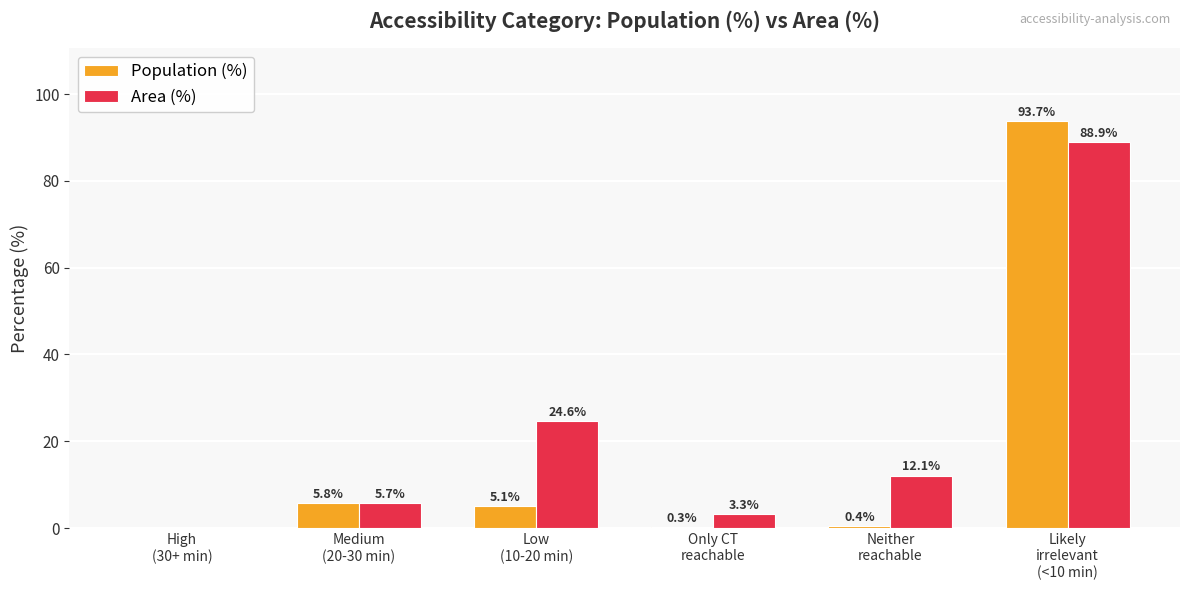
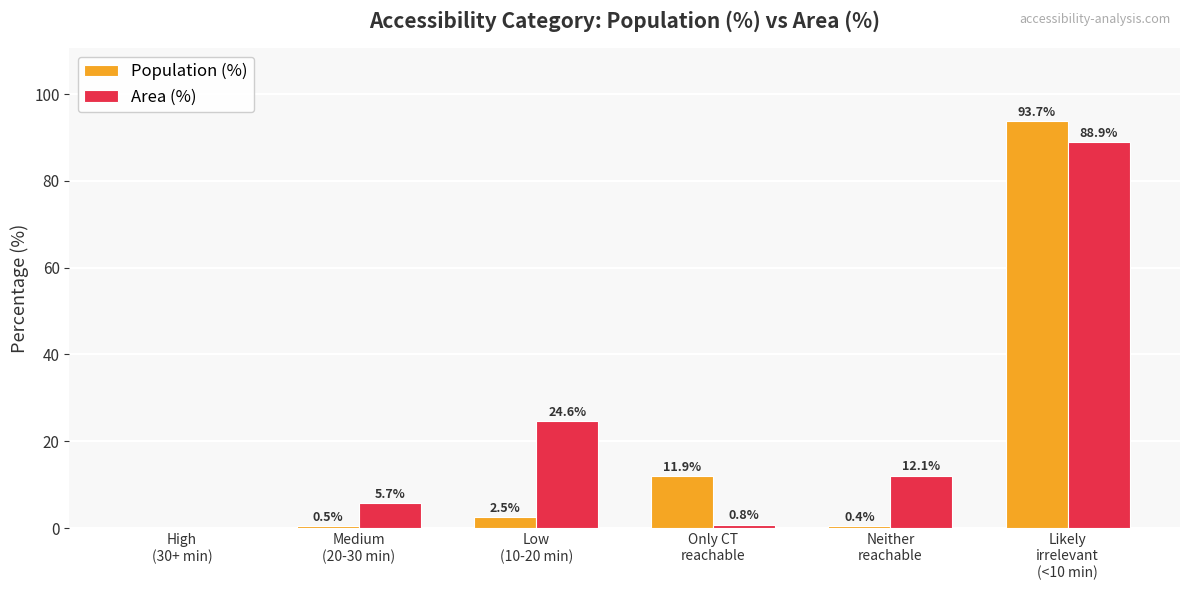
Population (%), Medium (20-30 min): 5.8% -> 0.5%
Population (%), Low (10-20 min): 5.1% -> 2.5%
Population (%), Only CT reachable: 0.3% -> 11.9%
Area (%), Only CT reachable: 3.3% -> 0.8%
